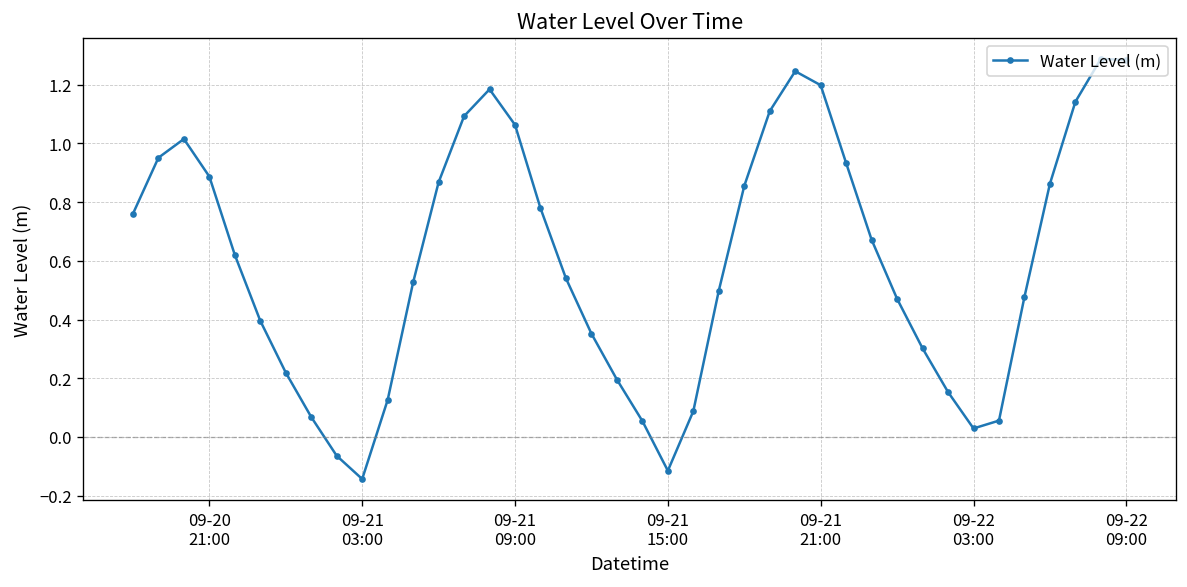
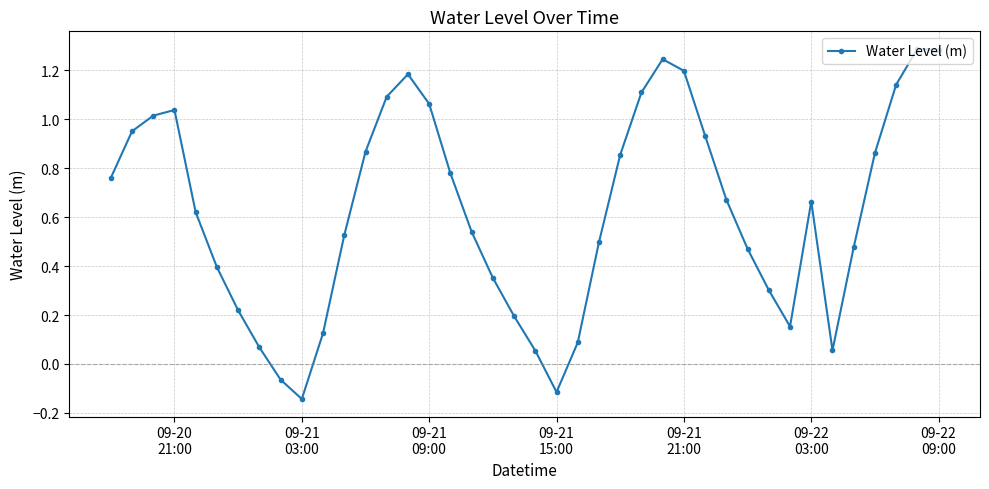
09-20 21:00: 0.89 -> 1.04
09-22 03:00: 0.03 -> 0.66
